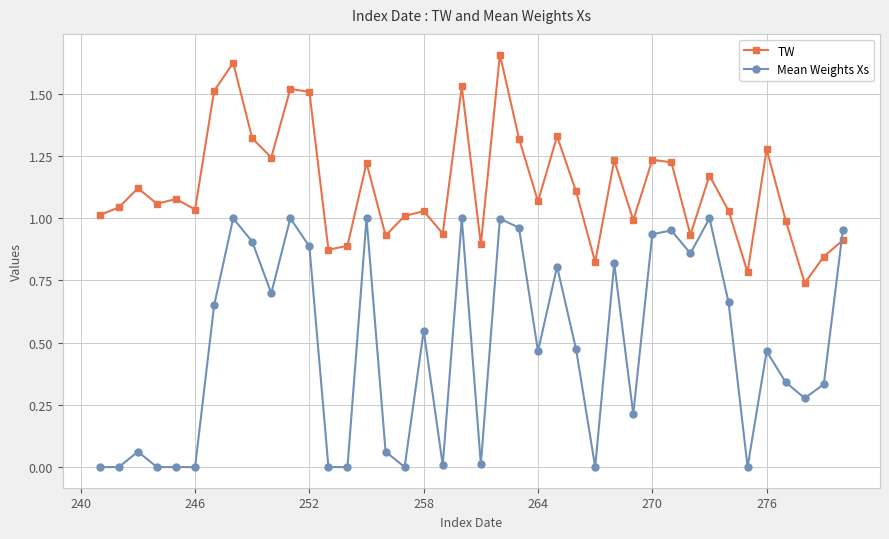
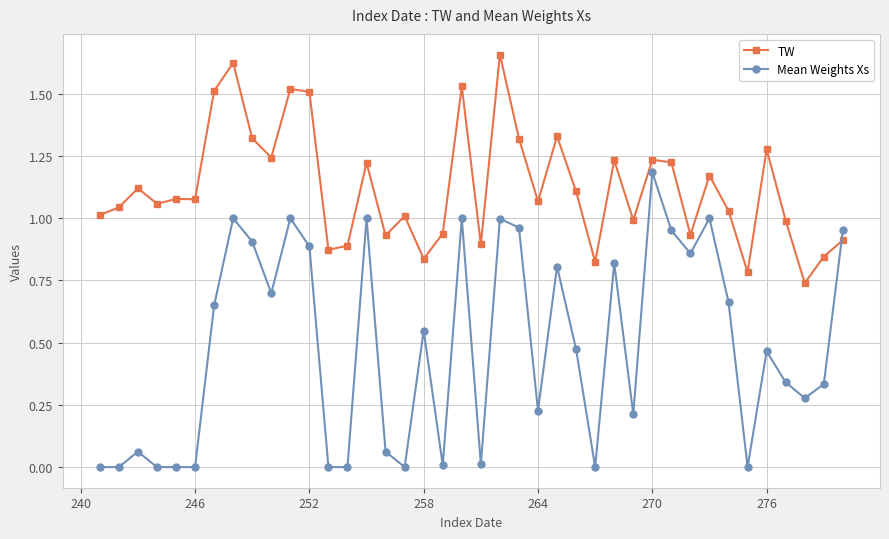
TW, 246: 1.04 -> 1.08
TW, 258: 1.03 -> 0.84
Mean Weights Xs, 264: 0.47 -> 0.23
Mean Weights Xs, 270: 0.94 -> 1.18
